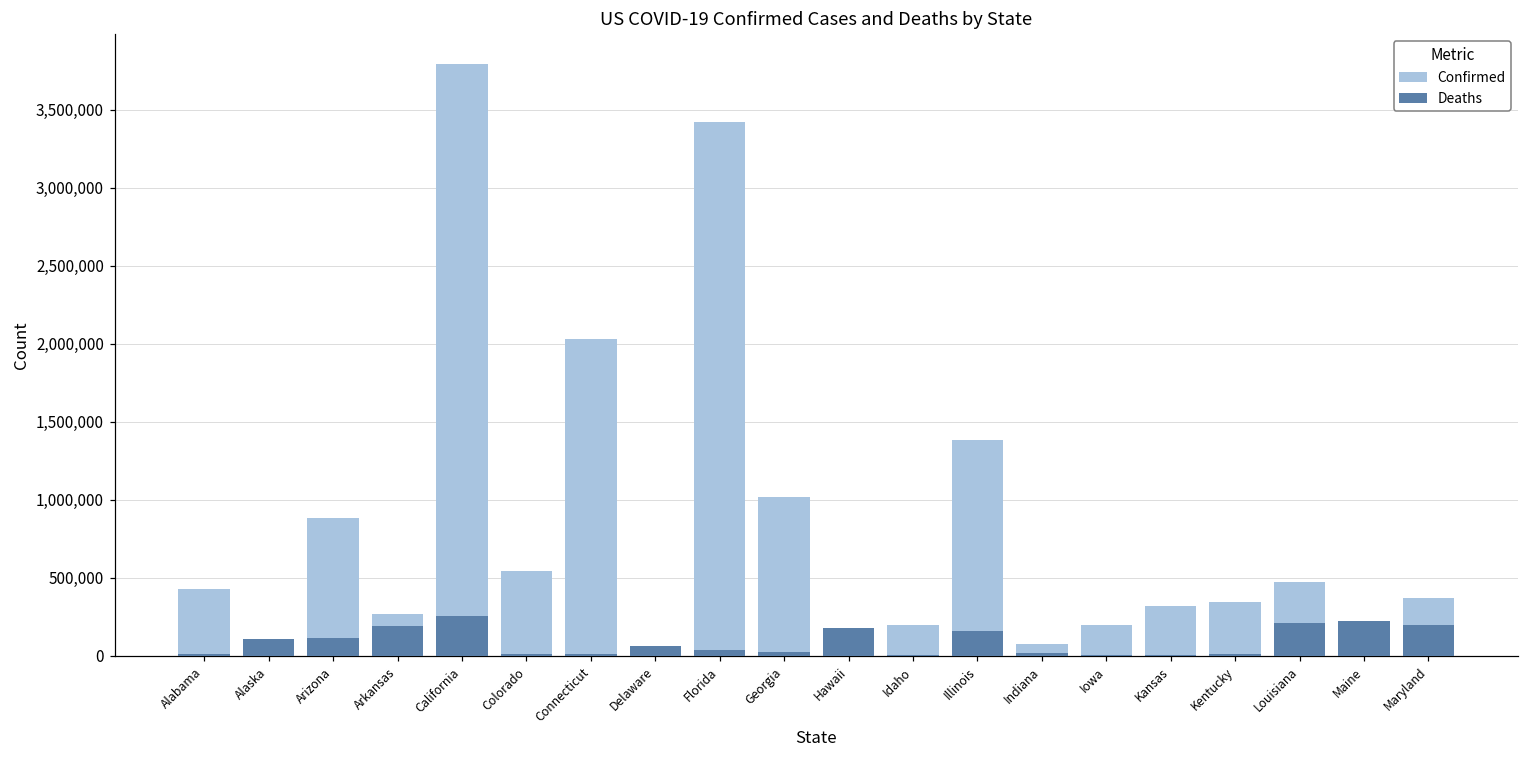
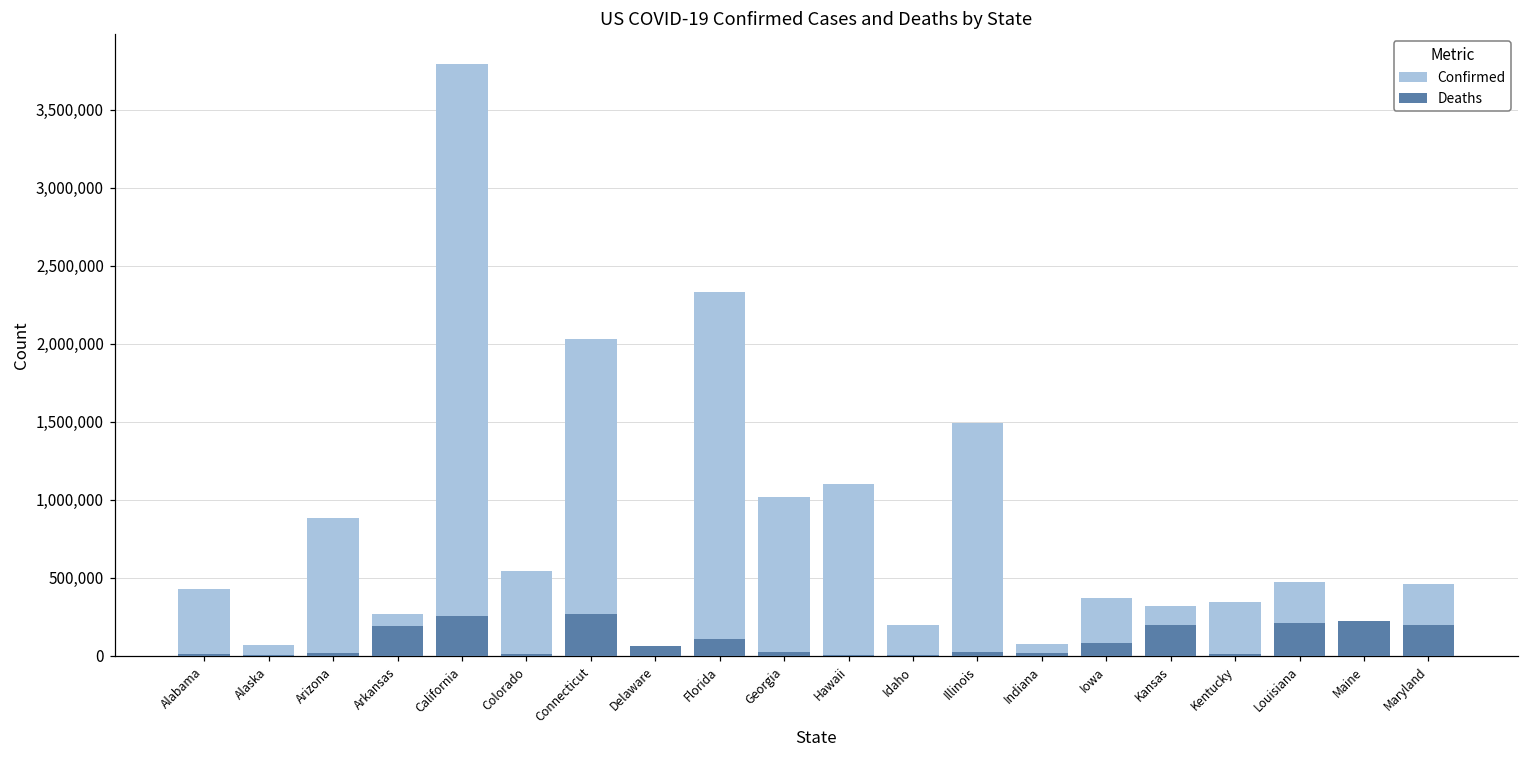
Deaths, Alaska: 110,000 -> 0
Deaths, Arizona: 110,000 -> 20,000
Deaths, Connecticut: 10,000 -> 260,000
Confirmed, Florida: 3,420,000 -> 2,330,000
Deaths, Florida: 40,000 -> 100,000
Confirmed, Hawaii: 40,000 -> 1,100,000
Deaths, Hawaii: 180,000 -> 0
Confirmed, Illinois: 1,380,000 -> 1,490,000
Deaths, Illinois: 150,000 -> 30,000
Confirmed, Iowa: 190,000 -> 370,000
Deaths, Iowa: 10,000 -> 80,000
Deaths, Kansas: 10,000 -> 200,000
Confirmed, Maryland: 370,000 -> 460,000
